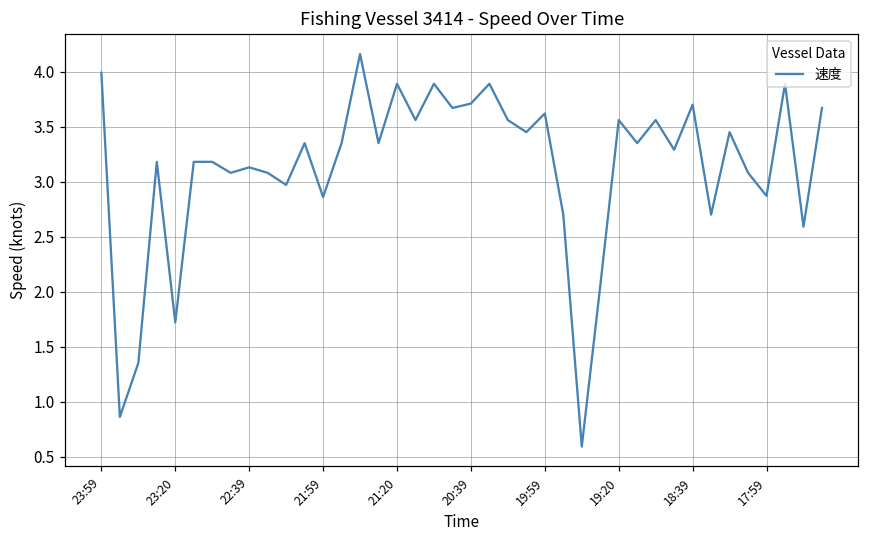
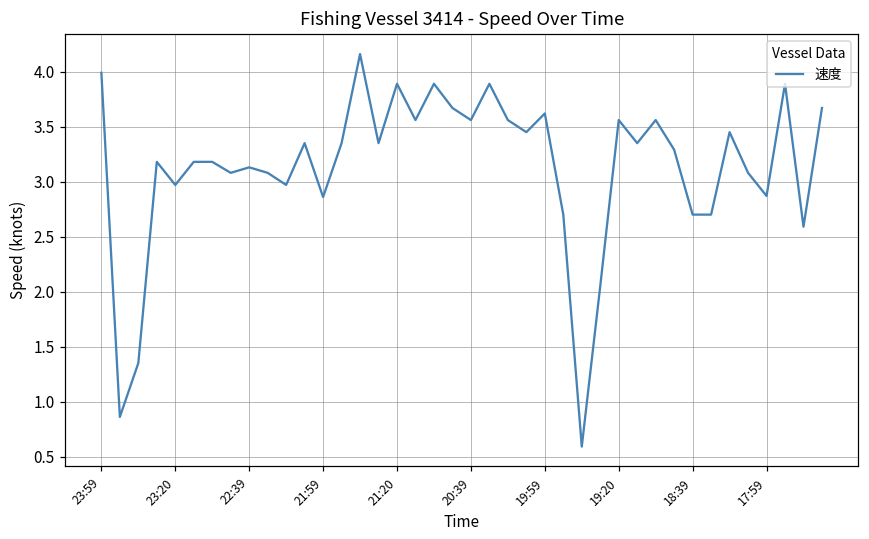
23:20: 1.7 -> 3.0
20:39: 3.7 -> 3.6
18:39: 3.7 -> 2.7
